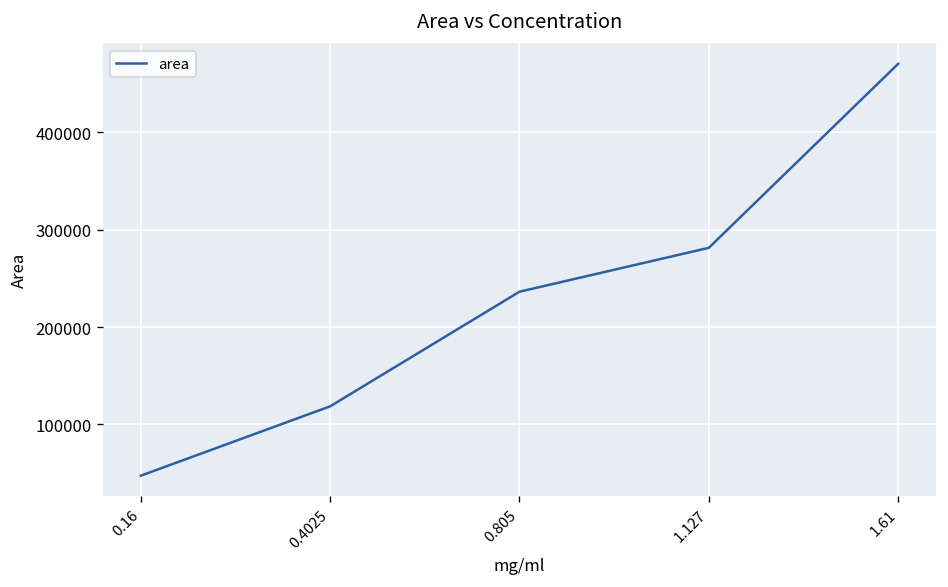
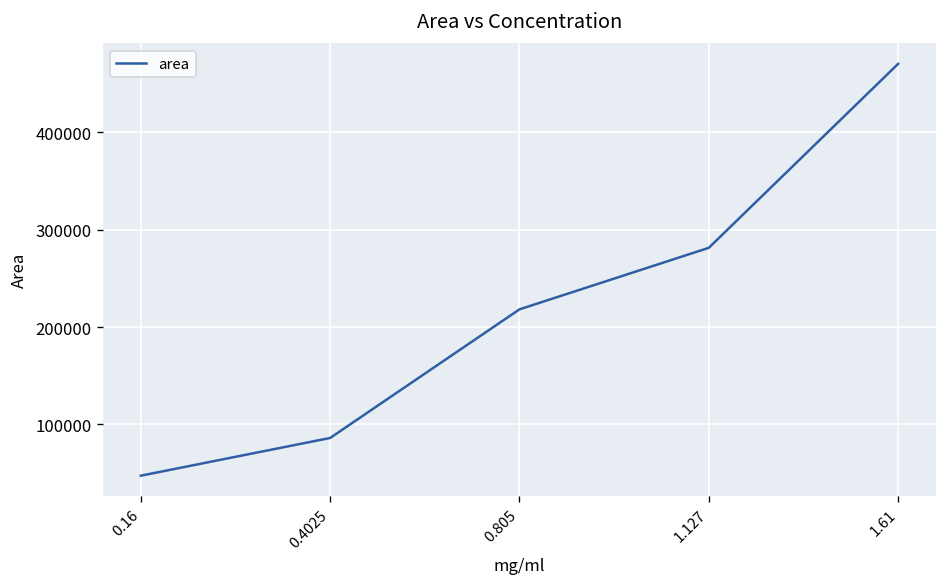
0.4025: 120000 -> 90000
0.805: 240000 -> 220000
